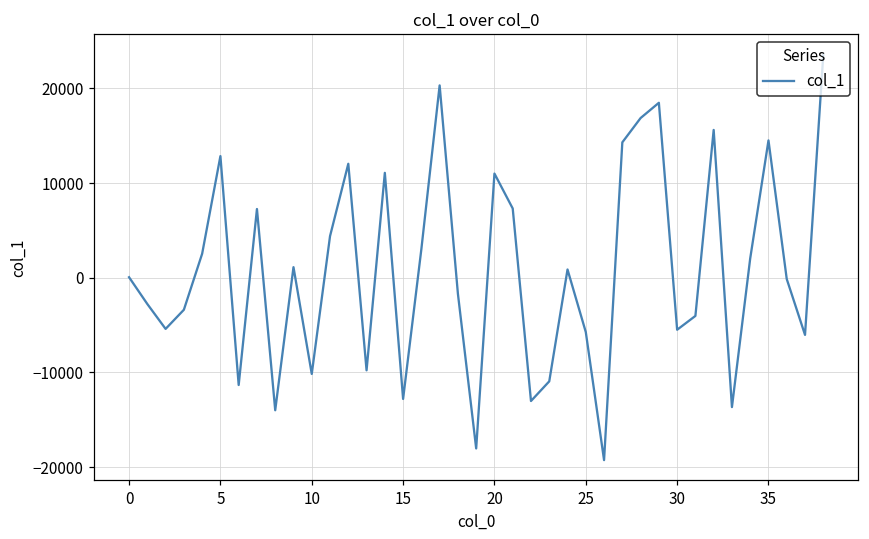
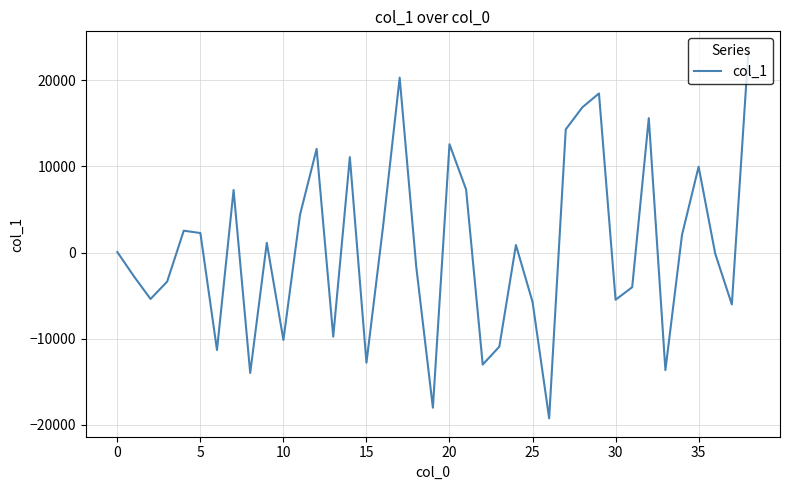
5: 13000 -> 2000
20: 11000 -> 13000
35: 15000 -> 10000
